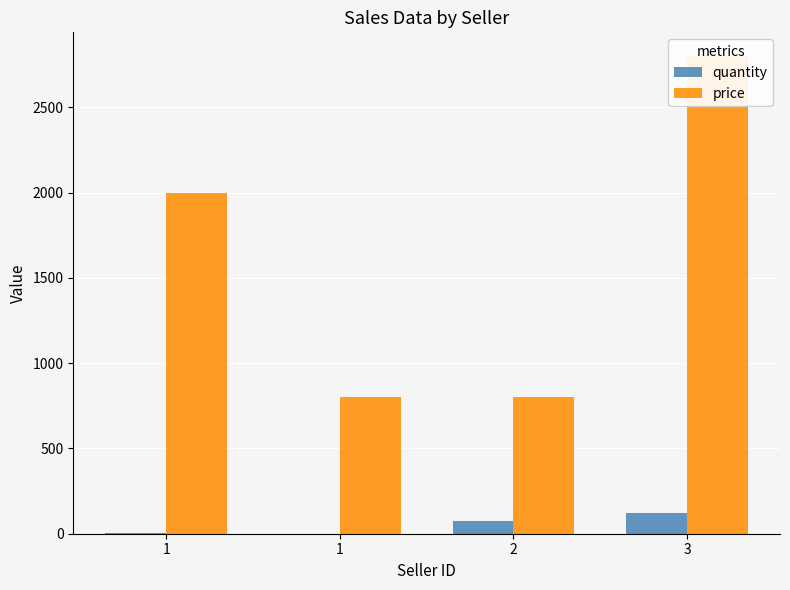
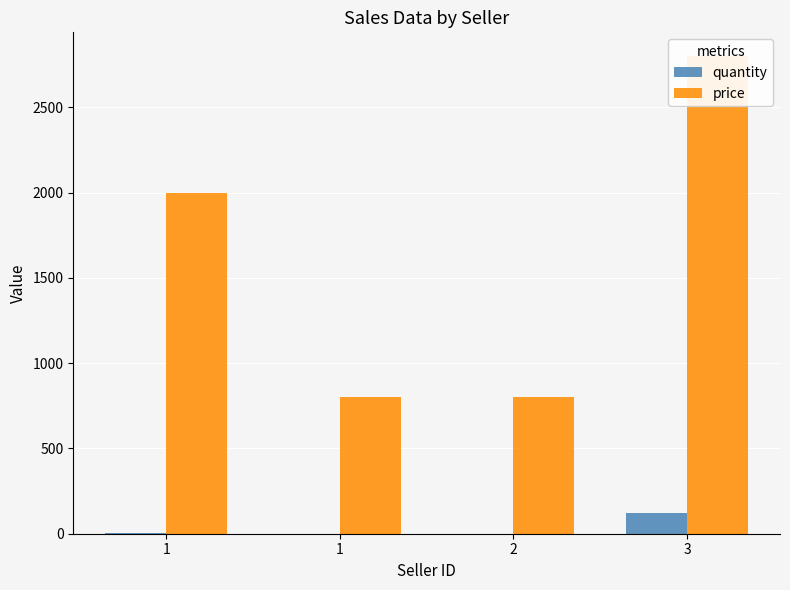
quantity, 2: 70 -> 0
